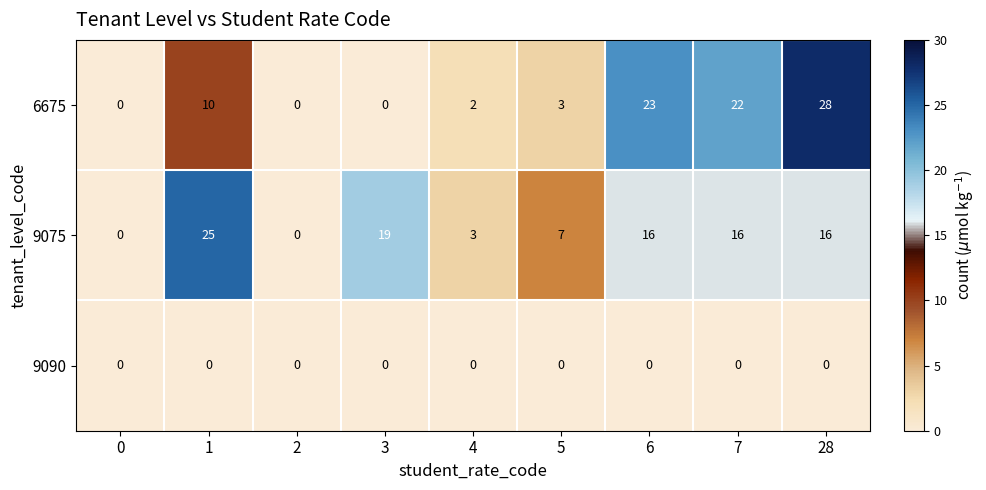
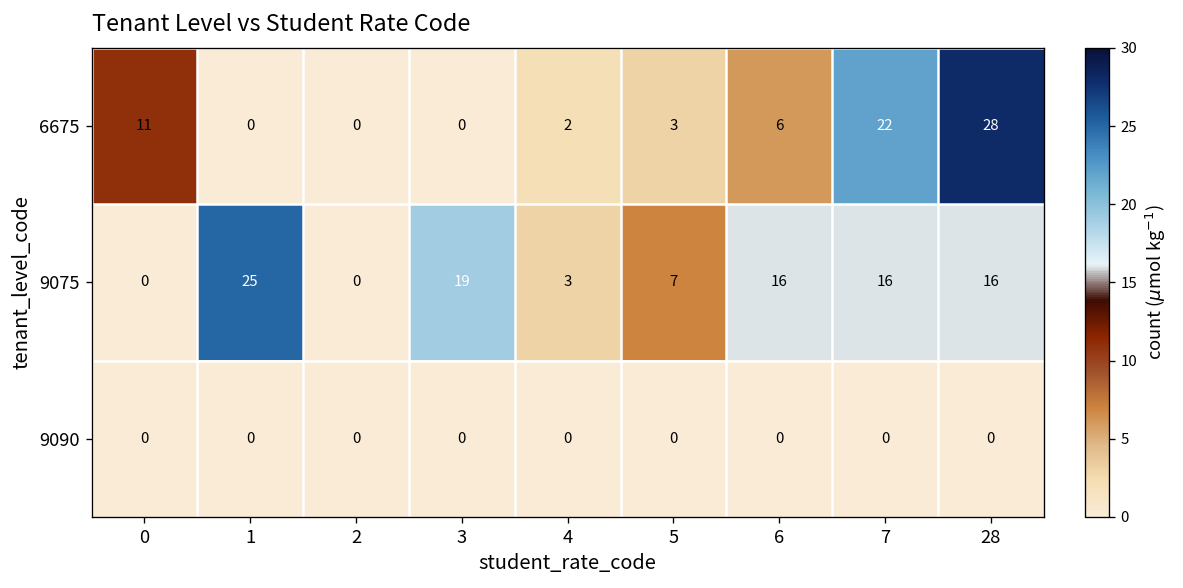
6675, 0: 0 -> 11
6675, 1: 10 -> 0
6675, 6: 23 -> 6
